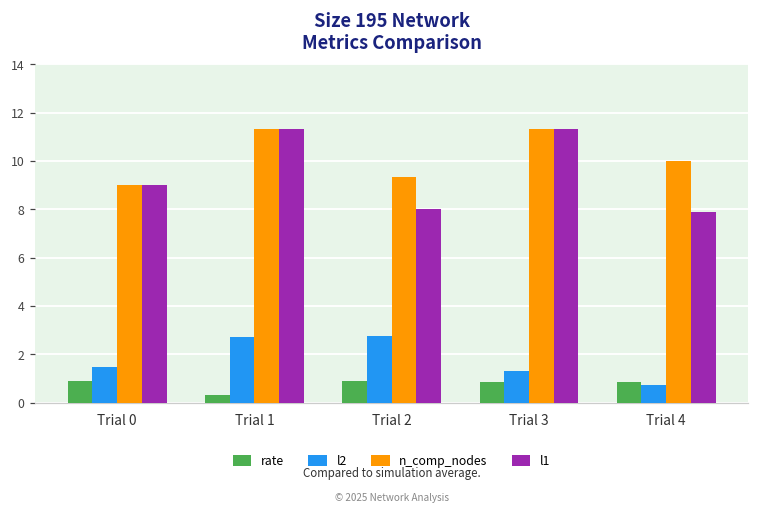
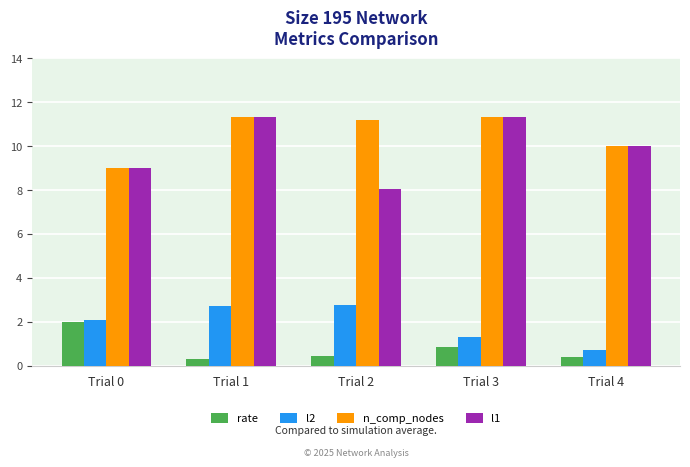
rate, Trial 0: 0.9 -> 2.0
l2, Trial 0: 1.5 -> 2.1
rate, Trial 2: 0.9 -> 0.4
n_comp_nodes, Trial 2: 9.3 -> 11.2
rate, Trial 4: 0.9 -> 0.4
l1, Trial 4: 7.9 -> 10.0
